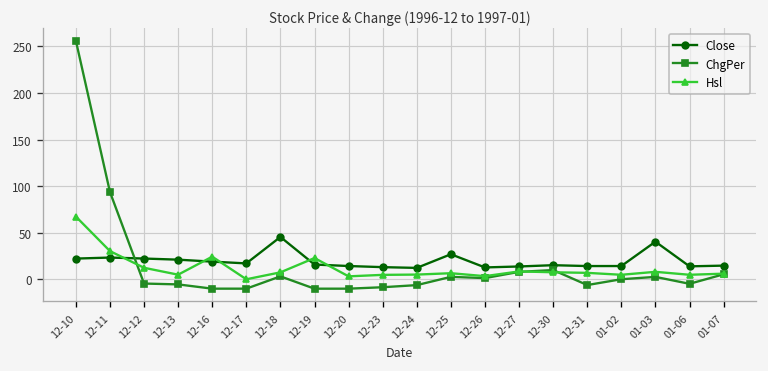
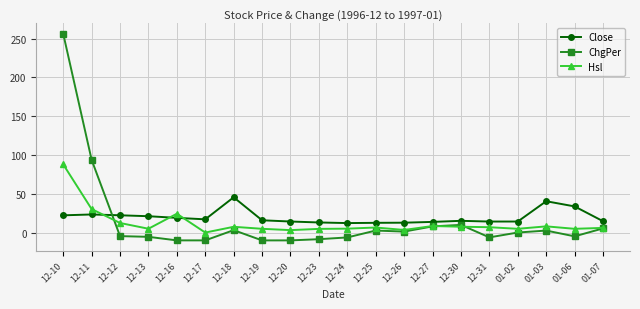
Hsl, 12-10: 70 -> 90
Hsl, 12-19: 20 -> 0
Close, 12-25: 30 -> 10
Close, 01-06: 10 -> 30
